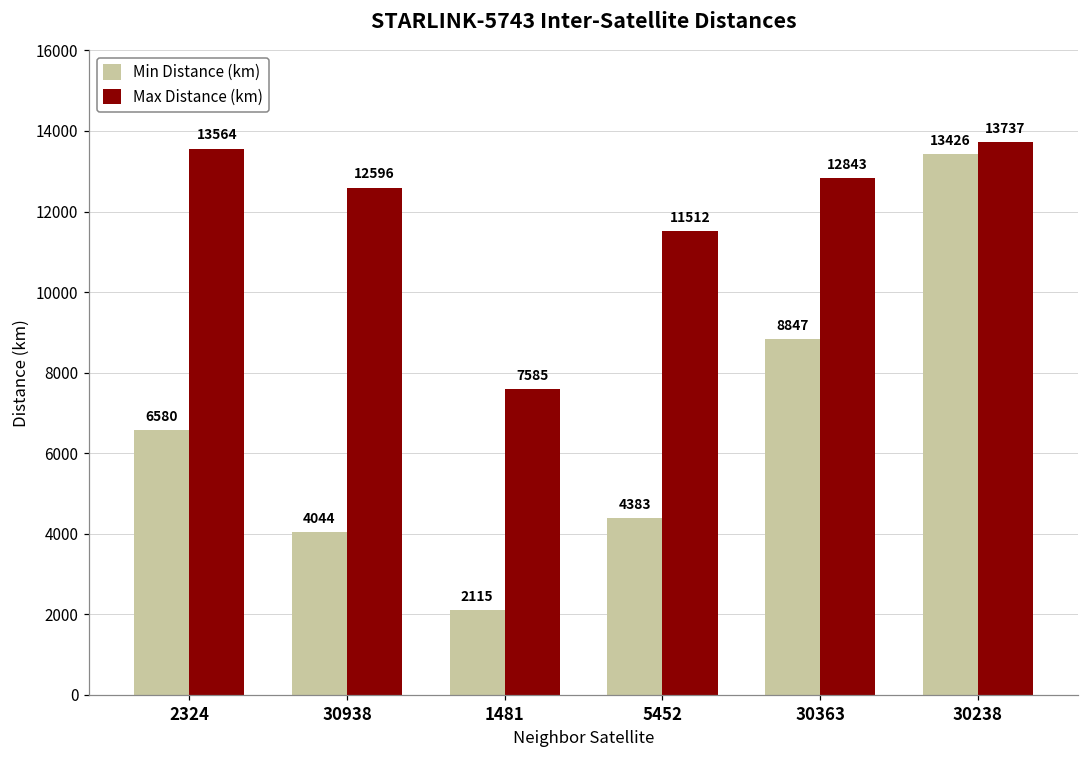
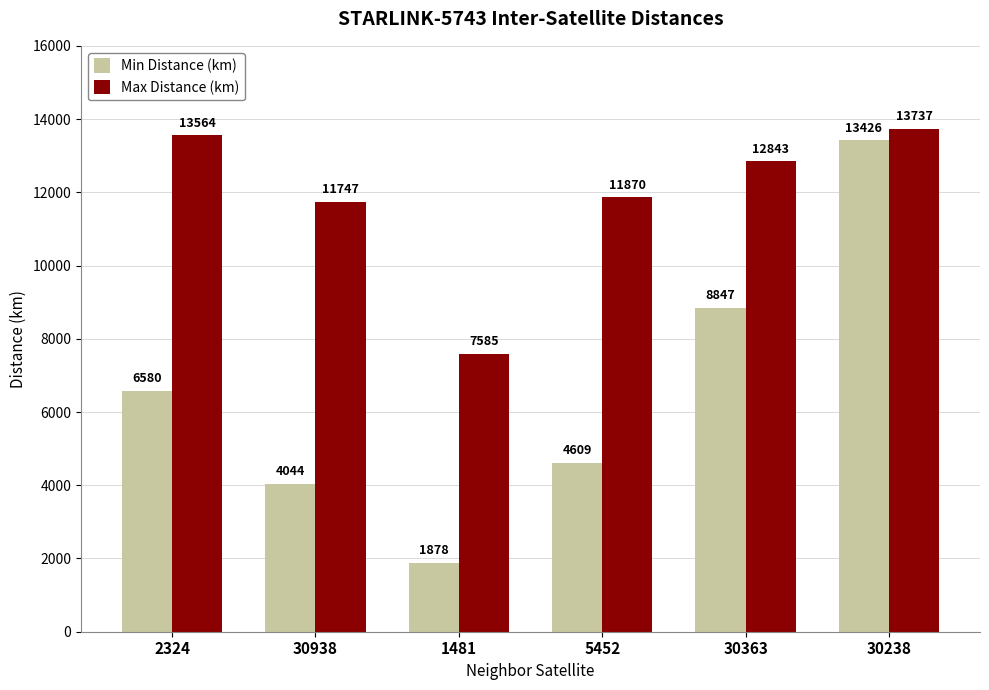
Max Distance (km), 30938: 12596 -> 11747
Min Distance (km), 1481: 2115 -> 1878
Min Distance (km), 5452: 4383 -> 4609
Max Distance (km), 5452: 11512 -> 11870
